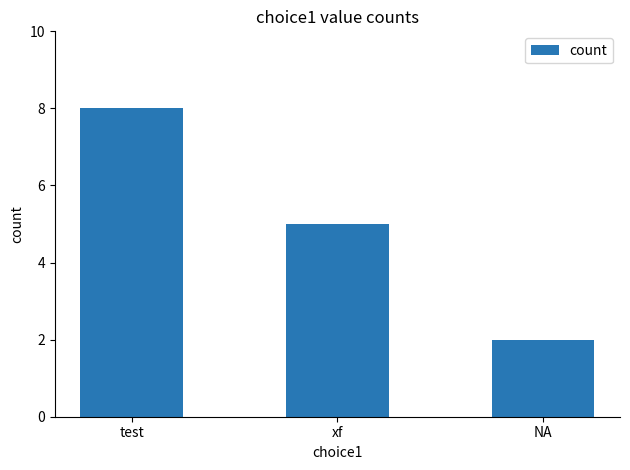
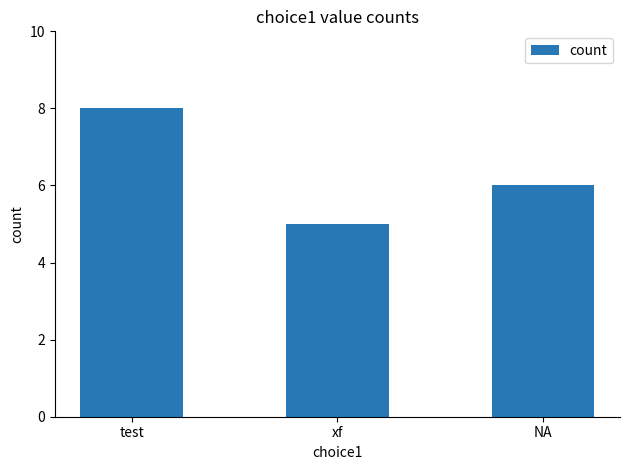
NA: 2 -> 6
